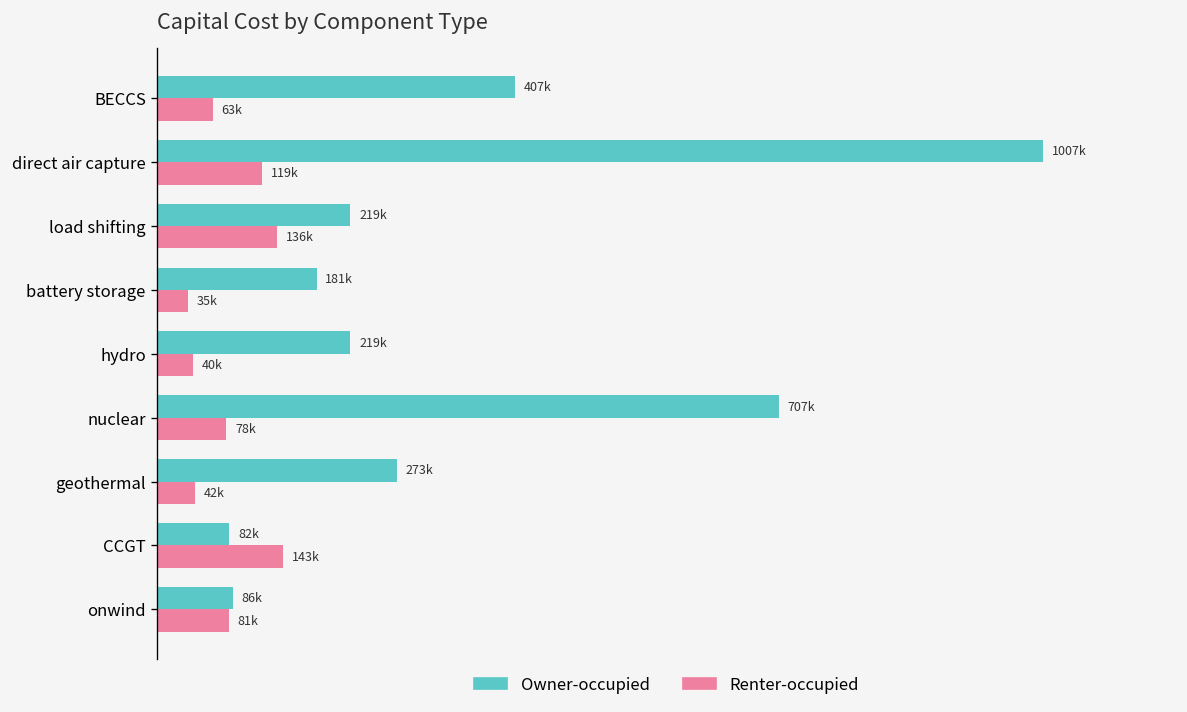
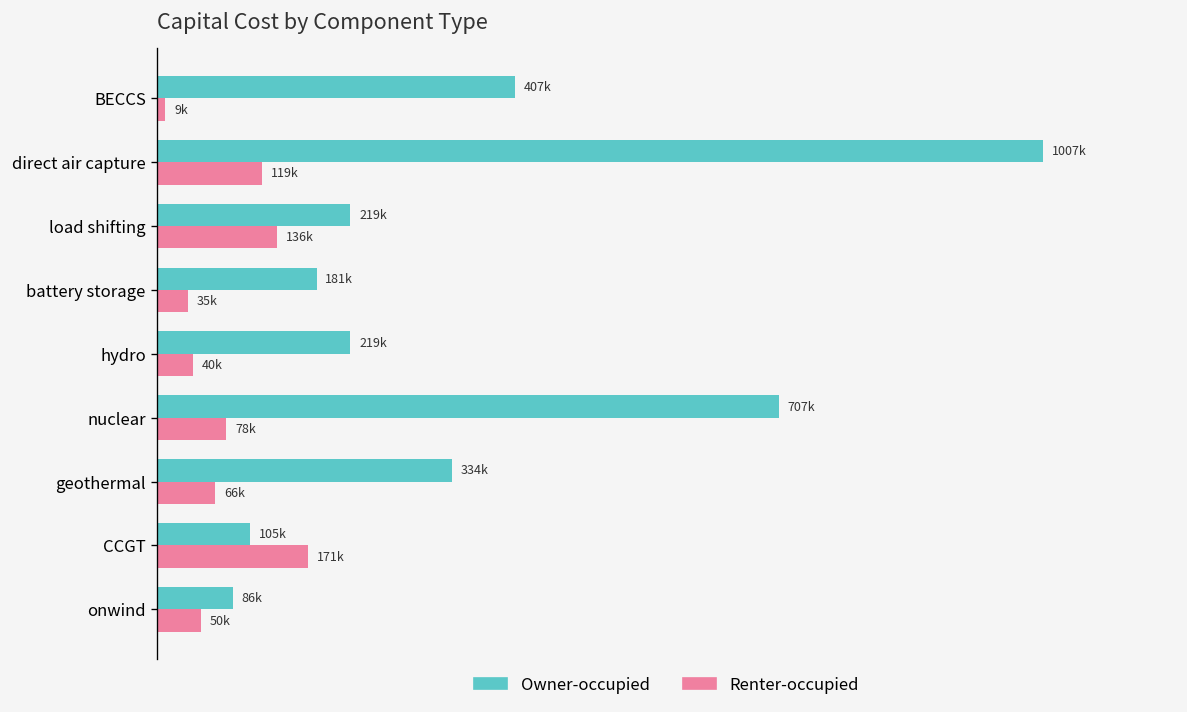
Renter-occupied, BECCS: 63k -> 9k
Owner-occupied, geothermal: 273k -> 334k
Renter-occupied, geothermal: 42k -> 66k
Owner-occupied, CCGT: 82k -> 105k
Renter-occupied, CCGT: 143k -> 171k
Renter-occupied, onwind: 81k -> 50k
